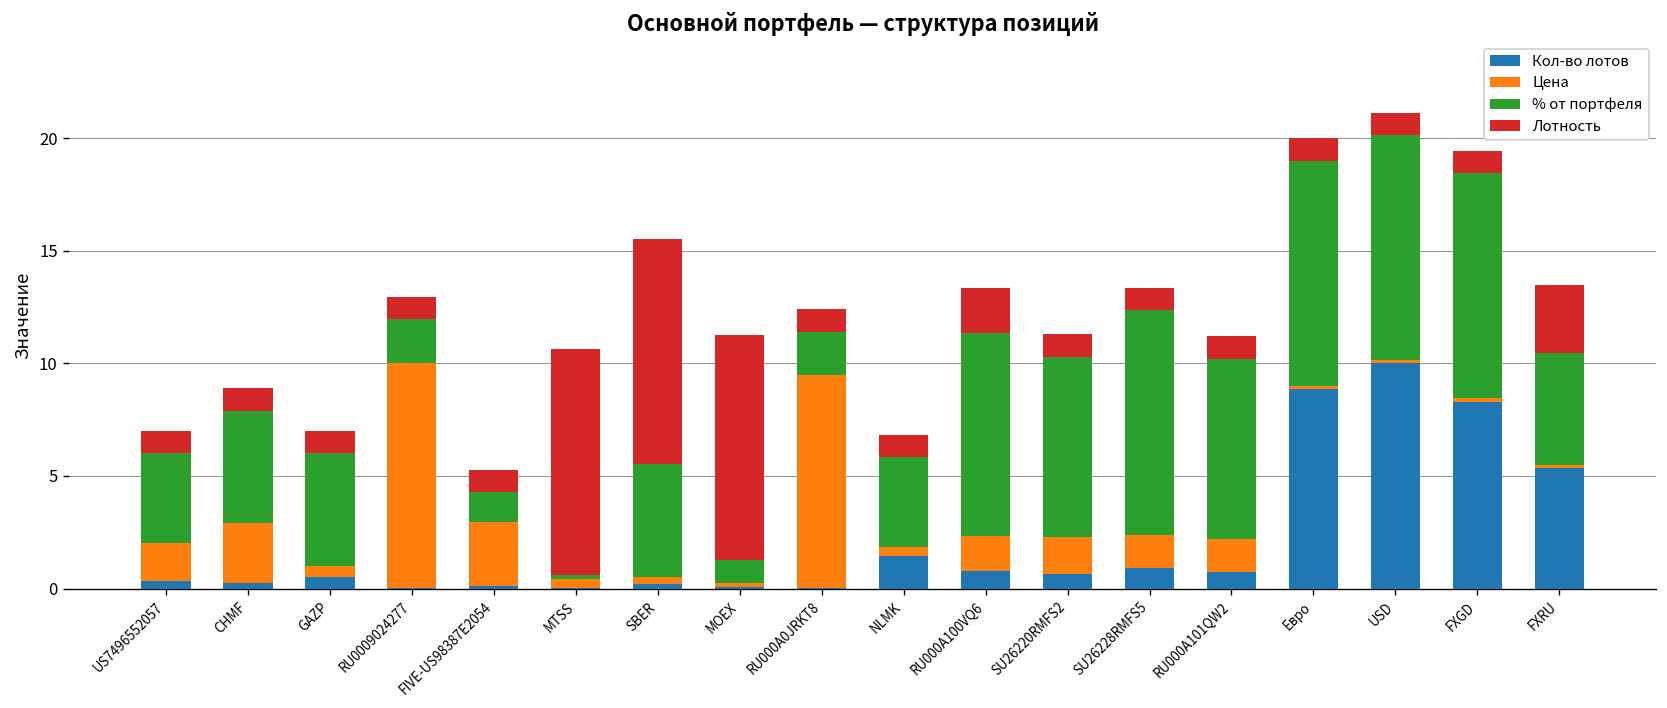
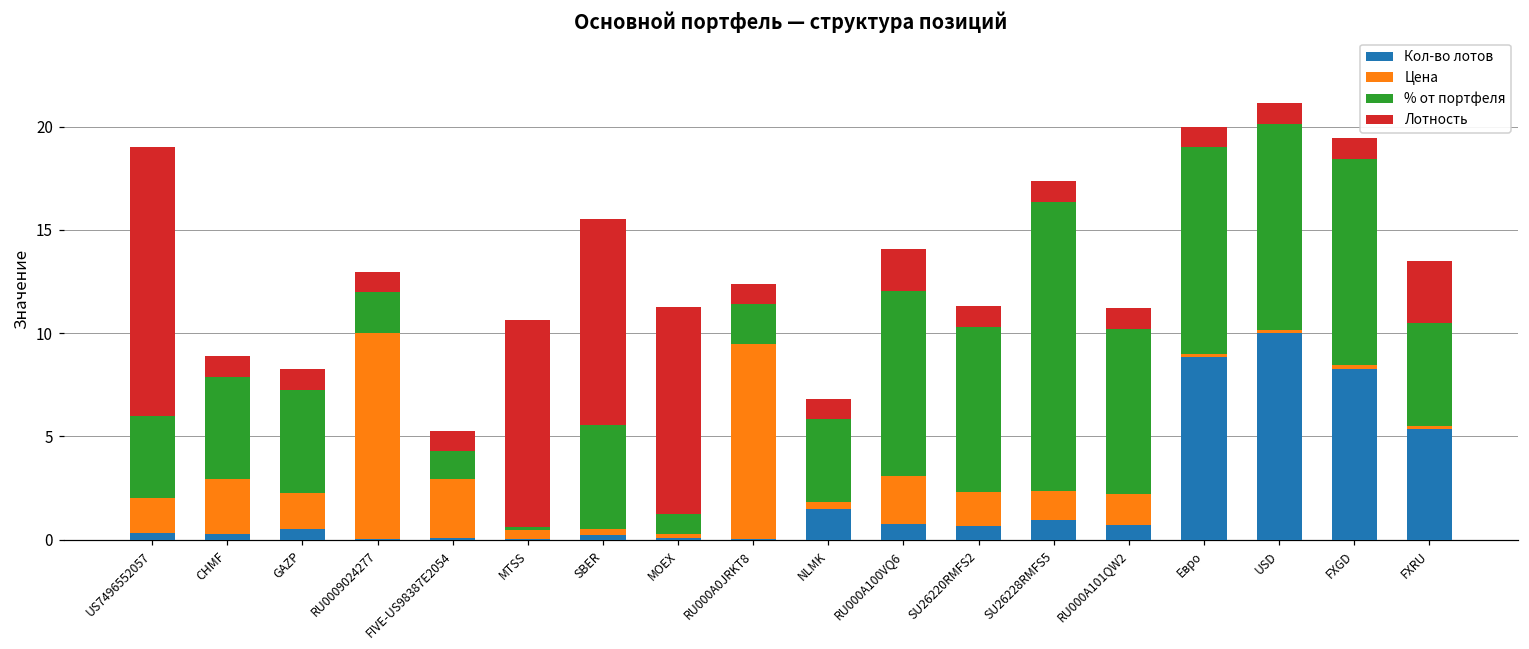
Лотность, US7496552057: 1 -> 13
Цена, GAZP: 0.5 -> 1.7
Цена, RU000A100VQ6: 1.6 -> 2.3
% от портфеля, SU26228RMFS5: 10 -> 14
